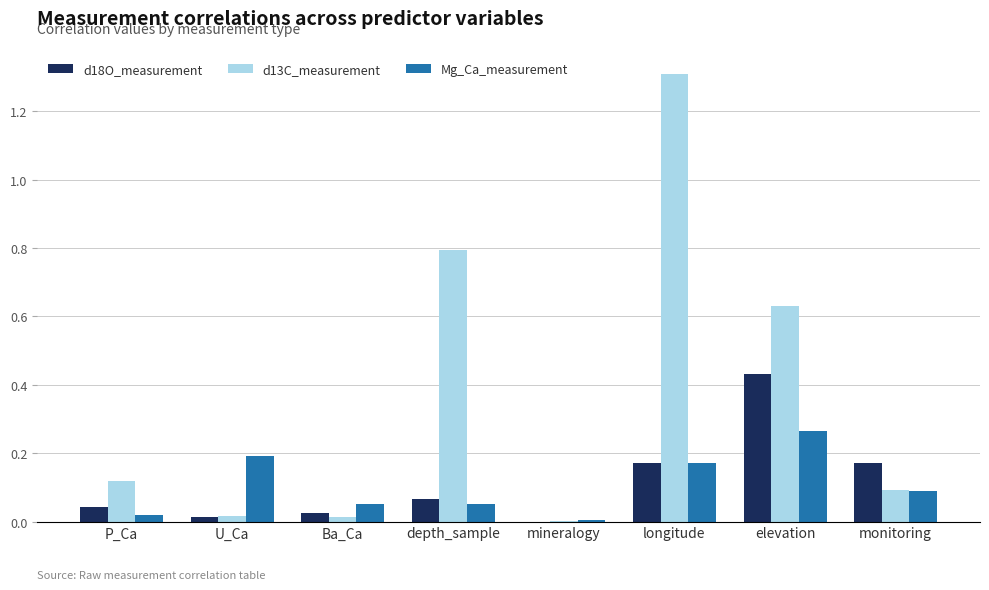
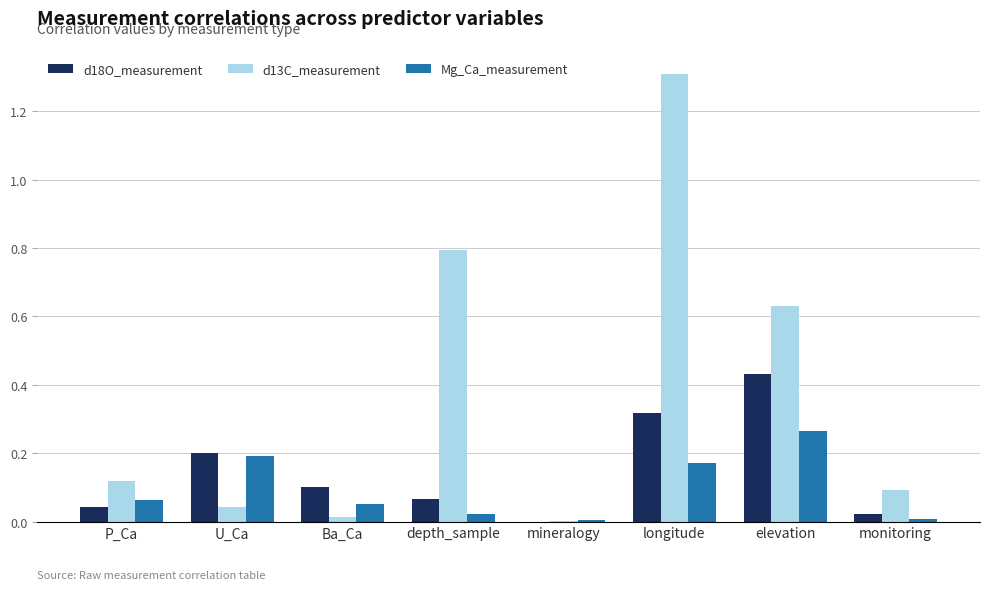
Mg_Ca_measurement, P_Ca: 0.02 -> 0.06
d18O_measurement, U_Ca: 0.01 -> 0.20
d13C_measurement, U_Ca: 0.02 -> 0.04
d18O_measurement, Ba_Ca: 0.02 -> 0.10
Mg_Ca_measurement, depth_sample: 0.05 -> 0.02
d18O_measurement, longitude: 0.17 -> 0.32
d18O_measurement, monitoring: 0.17 -> 0.02
Mg_Ca_measurement, monitoring: 0.09 -> 0.01
